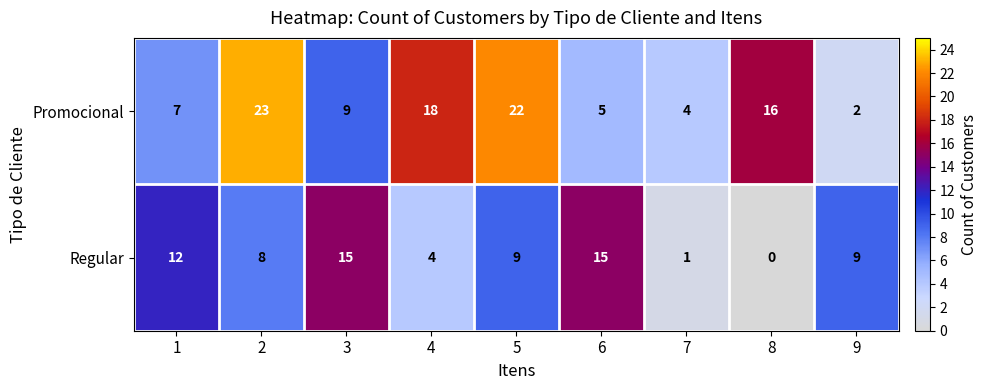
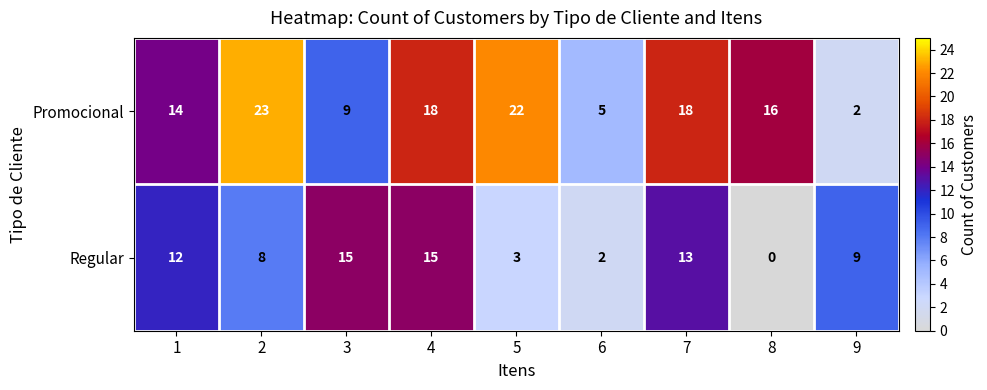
Promocional, 1: 7 -> 14
Promocional, 7: 4 -> 18
Regular, 4: 4 -> 15
Regular, 5: 9 -> 3
Regular, 6: 15 -> 2
Regular, 7: 1 -> 13
